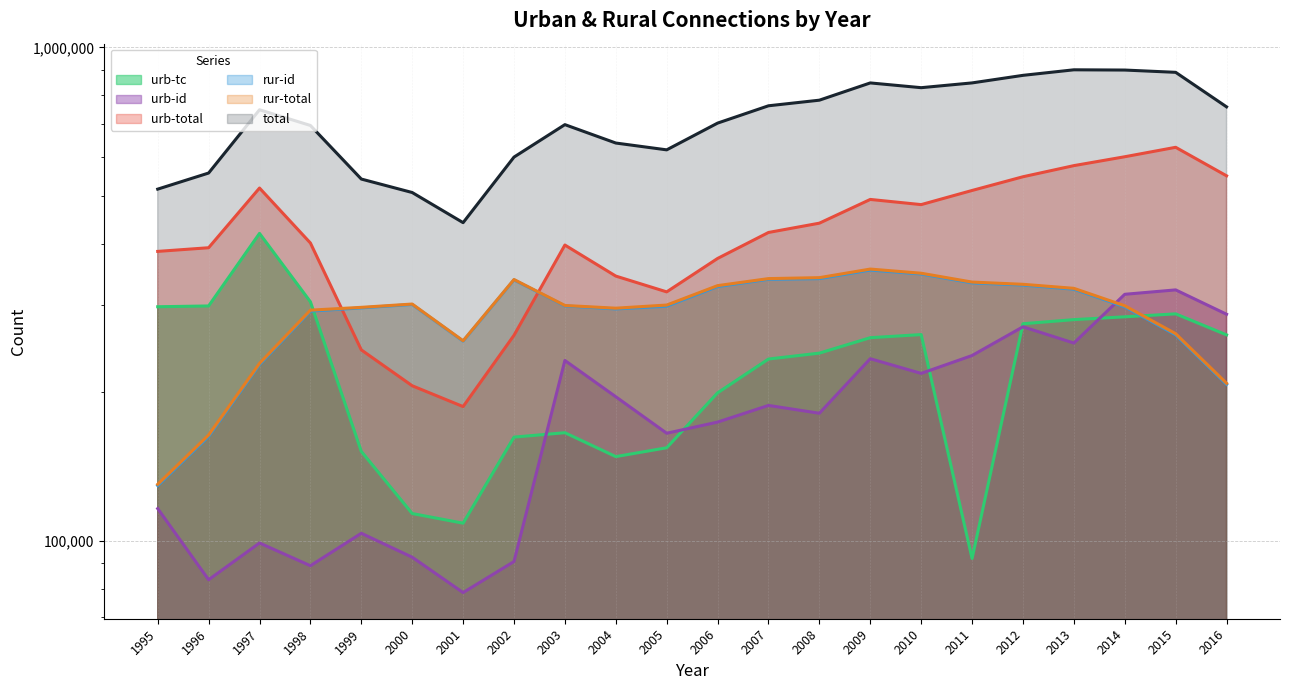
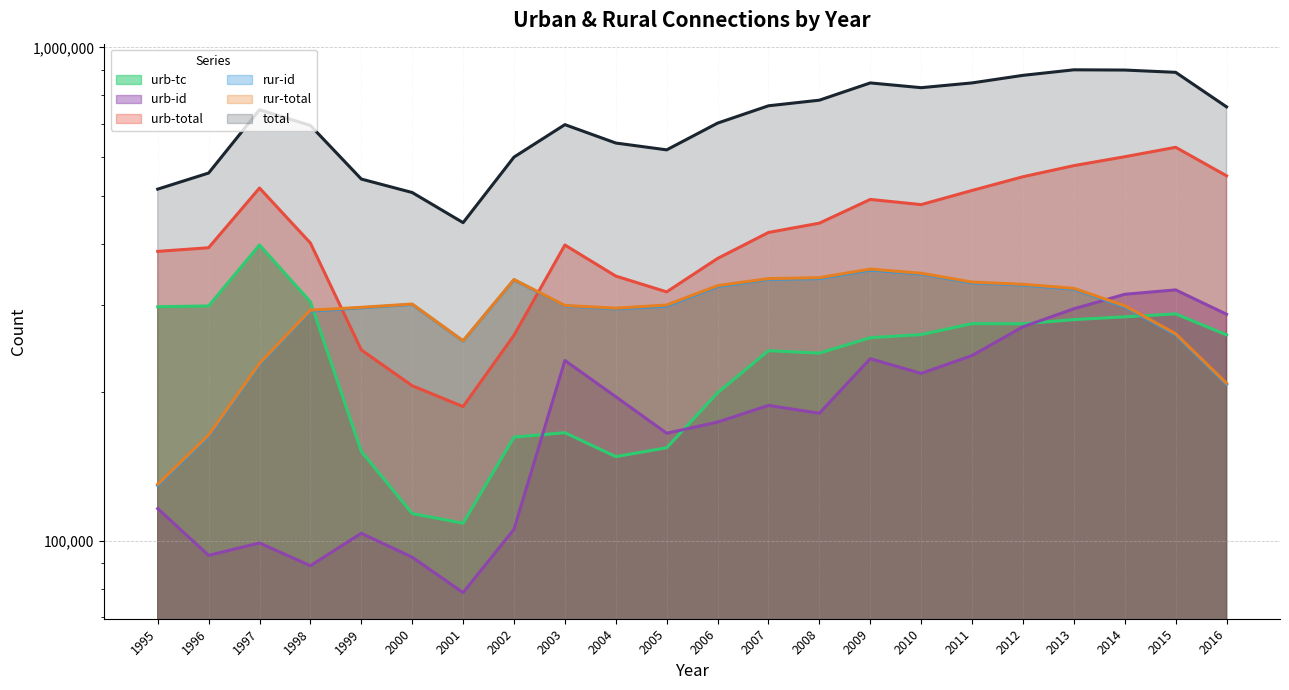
urb-id, 1996: 83,000 -> 93,000
urb-tc, 1997: 420,000 -> 400,000
urb-id, 2002: 91,000 -> 105,000
urb-tc, 2007: 230,000 -> 240,000
urb-tc, 2011: 92,000 -> 280,000
urb-id, 2013: 250,000 -> 300,000
